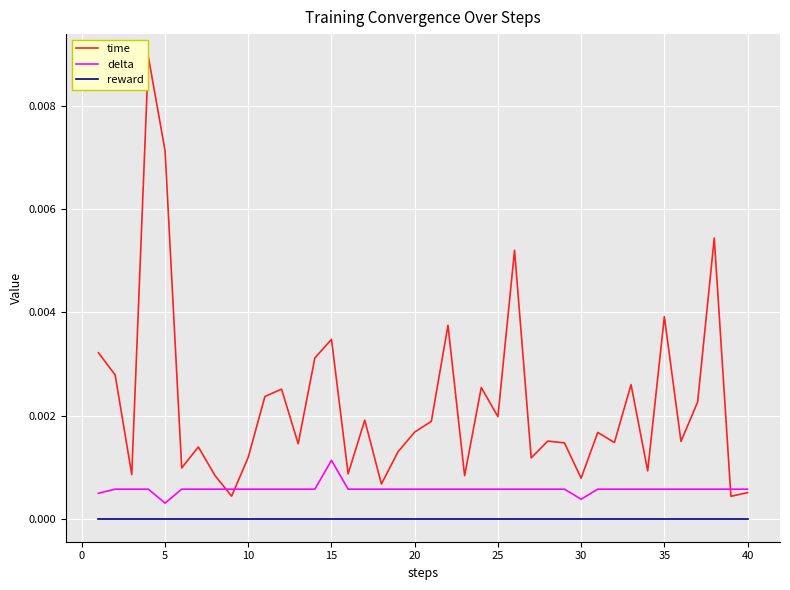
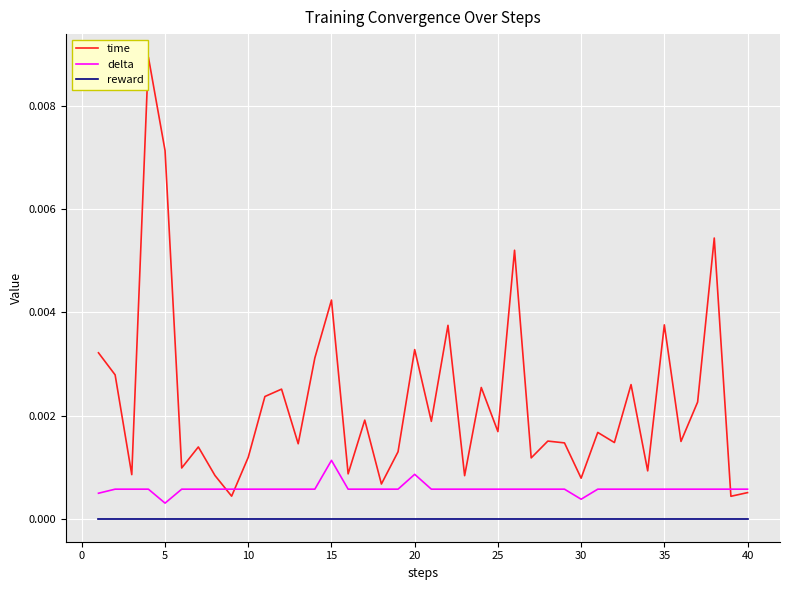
time, 15: 0.0035 -> 0.0042
time, 20: 0.0017 -> 0.0033
delta, 20: 0.0006 -> 0.0009
time, 25: 0.0020 -> 0.0017
time, 35: 0.0039 -> 0.0038
